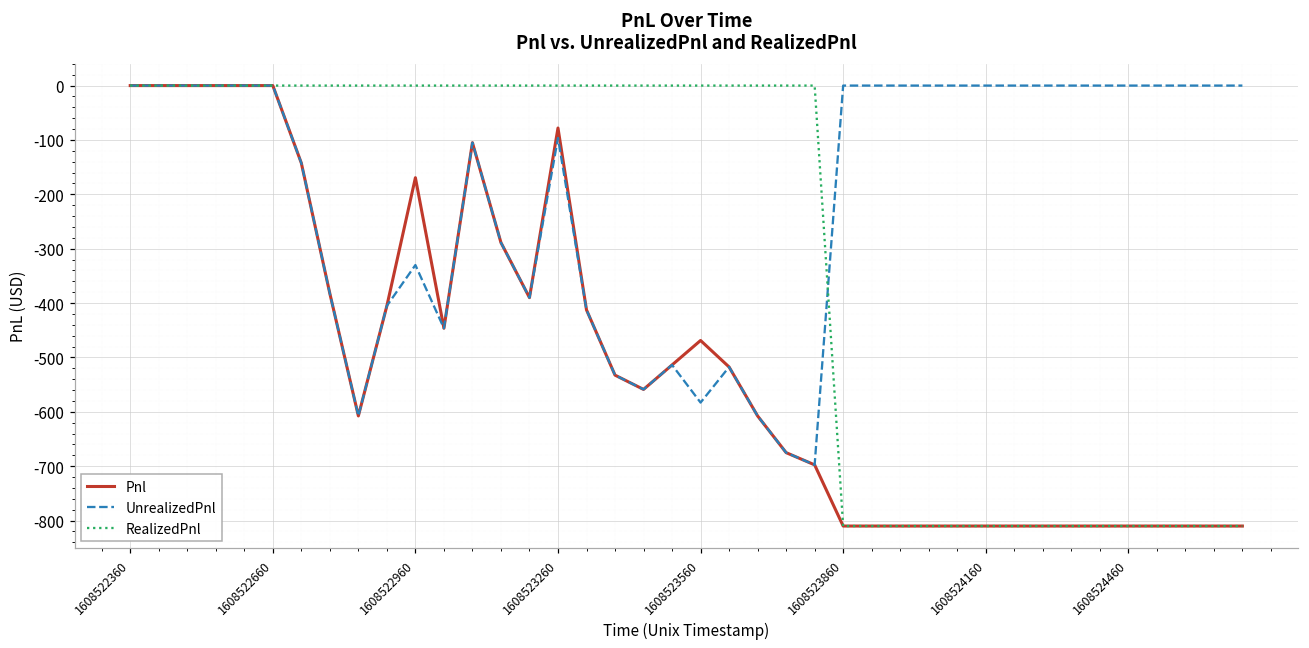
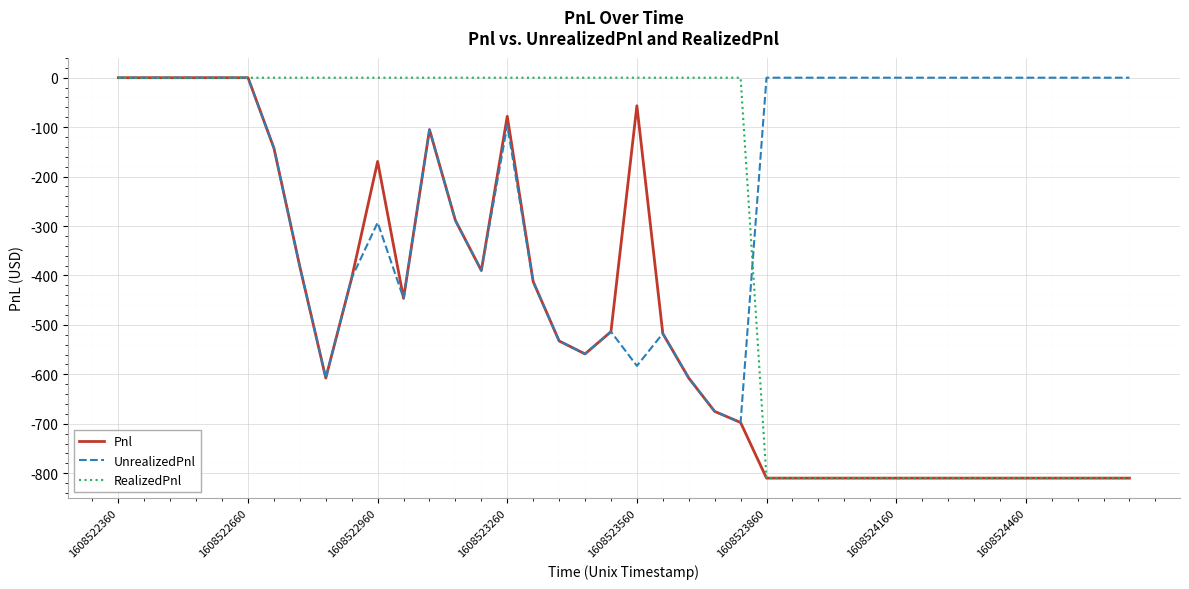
UnrealizedPnl, 1608522960: -330 -> -290
Pnl, 1608523560: -470 -> -60
